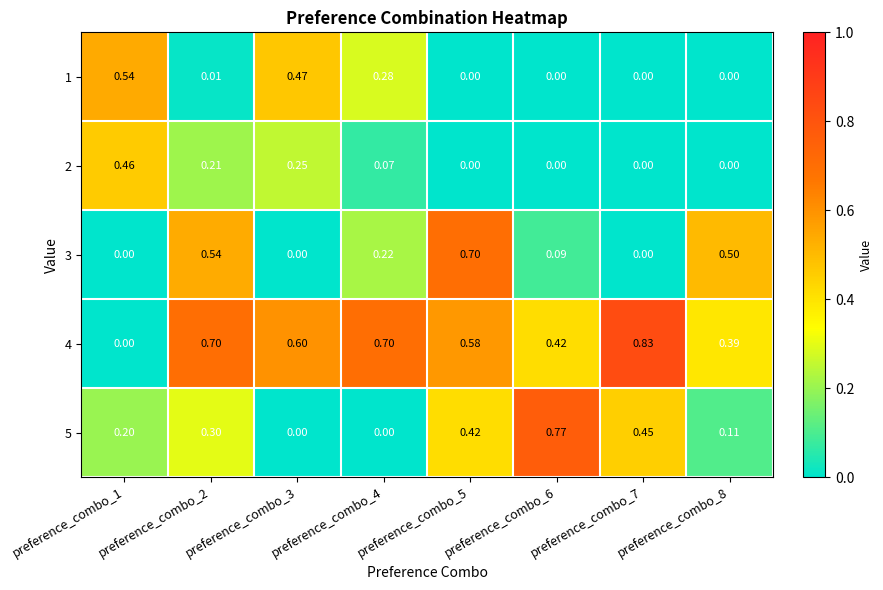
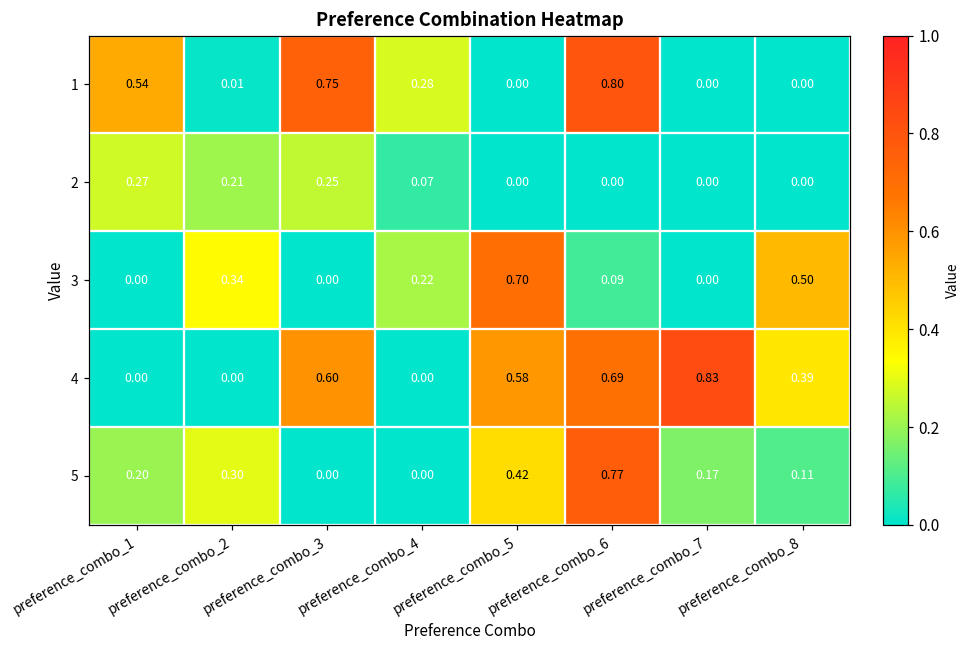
1, preference_combo_3: 0.47 -> 0.75
1, preference_combo_6: 0.00 -> 0.80
2, preference_combo_1: 0.46 -> 0.27
3, preference_combo_2: 0.54 -> 0.34
4, preference_combo_2: 0.70 -> 0.00
4, preference_combo_4: 0.70 -> 0.00
4, preference_combo_6: 0.42 -> 0.69
5, preference_combo_7: 0.45 -> 0.17
